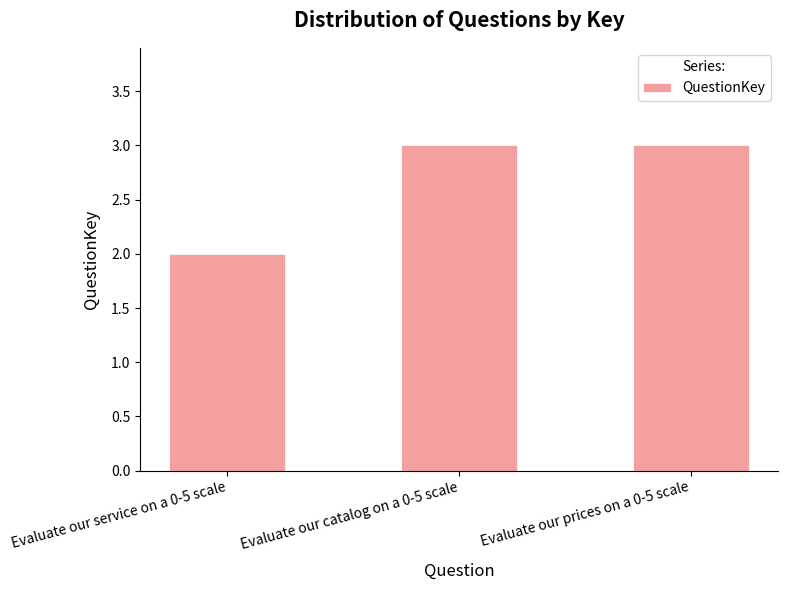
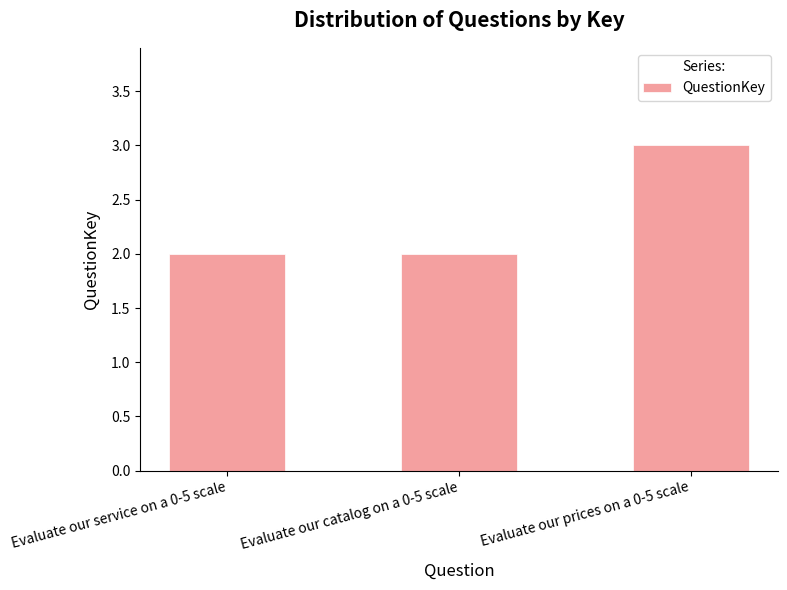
Evaluate our catalog on a 0-5 scale: 3 -> 2
